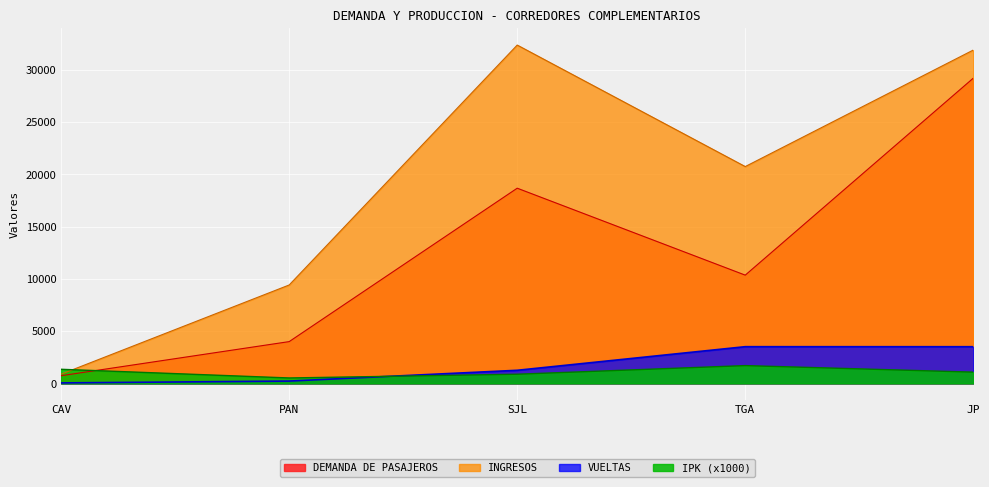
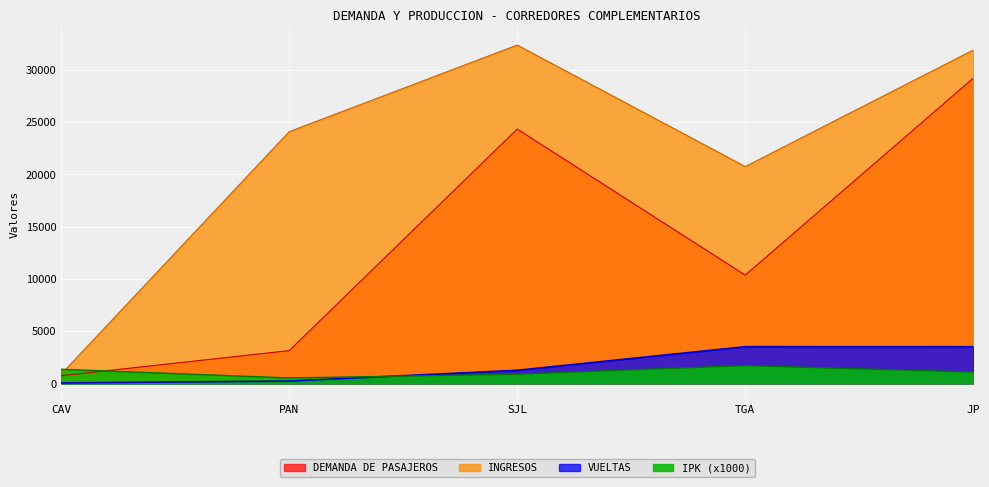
DEMANDA DE PASAJEROS, PAN: 4000 -> 3100
INGRESOS, PAN: 9400 -> 24100
DEMANDA DE PASAJEROS, SJL: 18700 -> 24300
